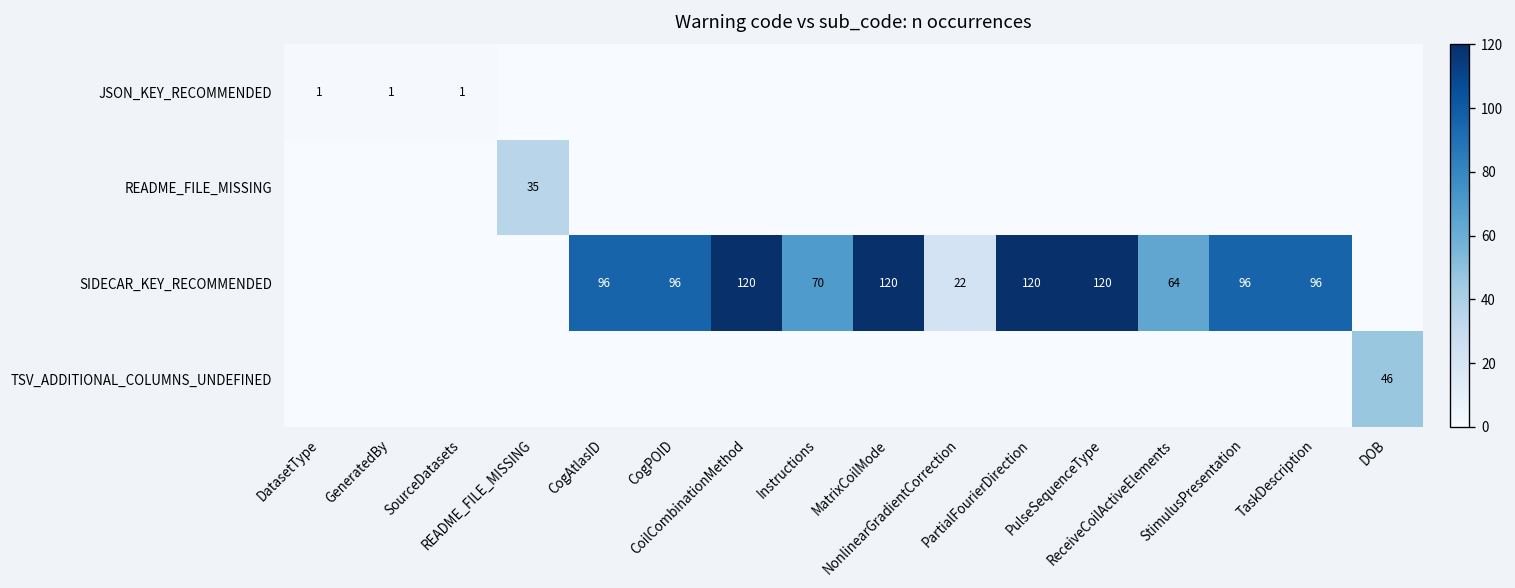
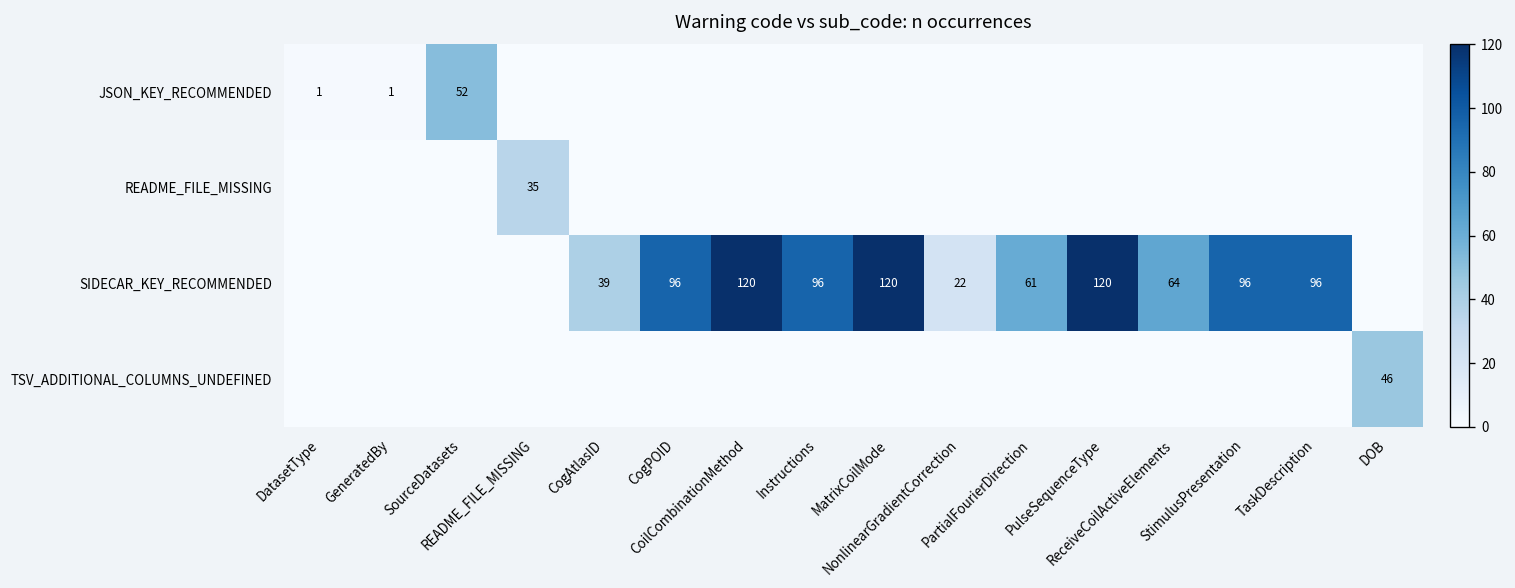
JSON_KEY_RECOMMENDED, SourceDatasets: 1 -> 52
SIDECAR_KEY_RECOMMENDED, CogAtlasID: 96 -> 39
SIDECAR_KEY_RECOMMENDED, Instructions: 70 -> 96
SIDECAR_KEY_RECOMMENDED, PartialFourierDirection: 120 -> 61
